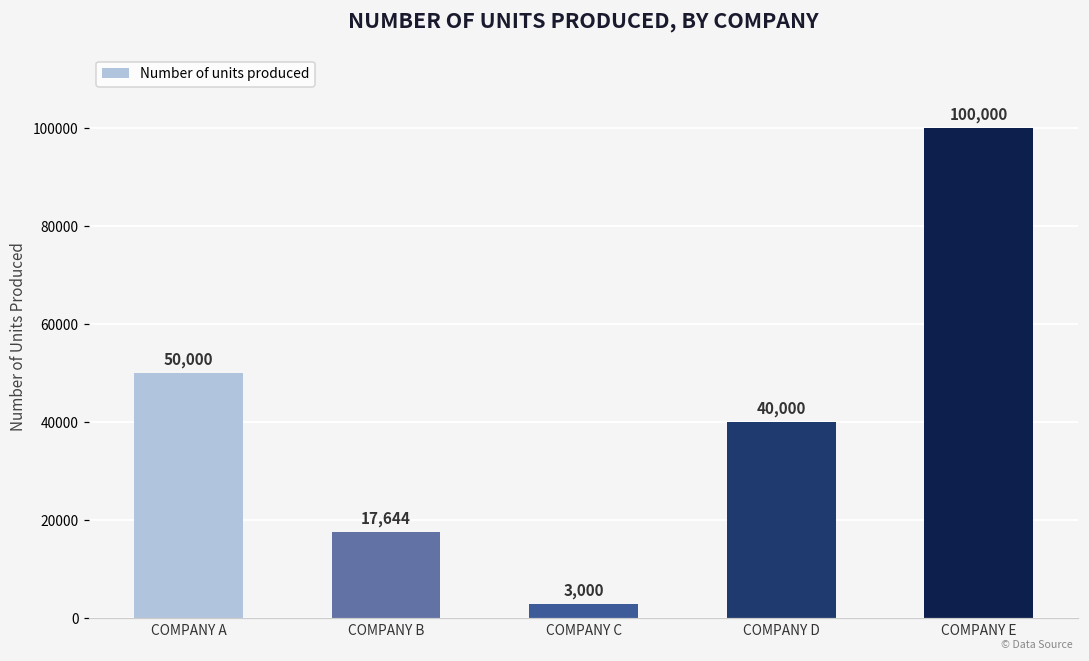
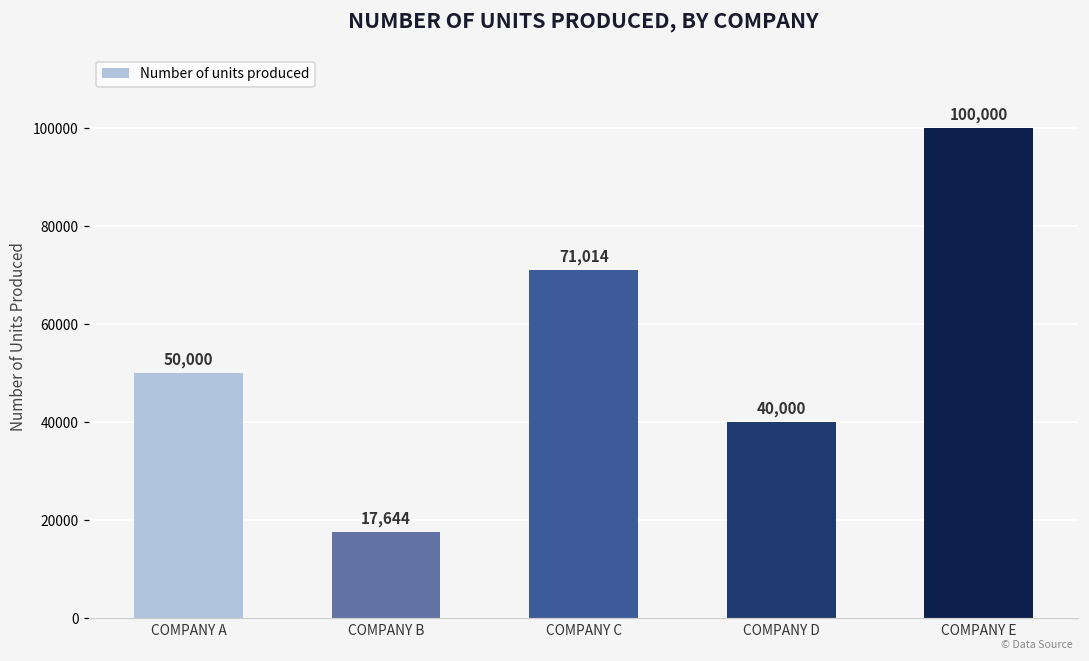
COMPANY C: 3,000 -> 71,014
